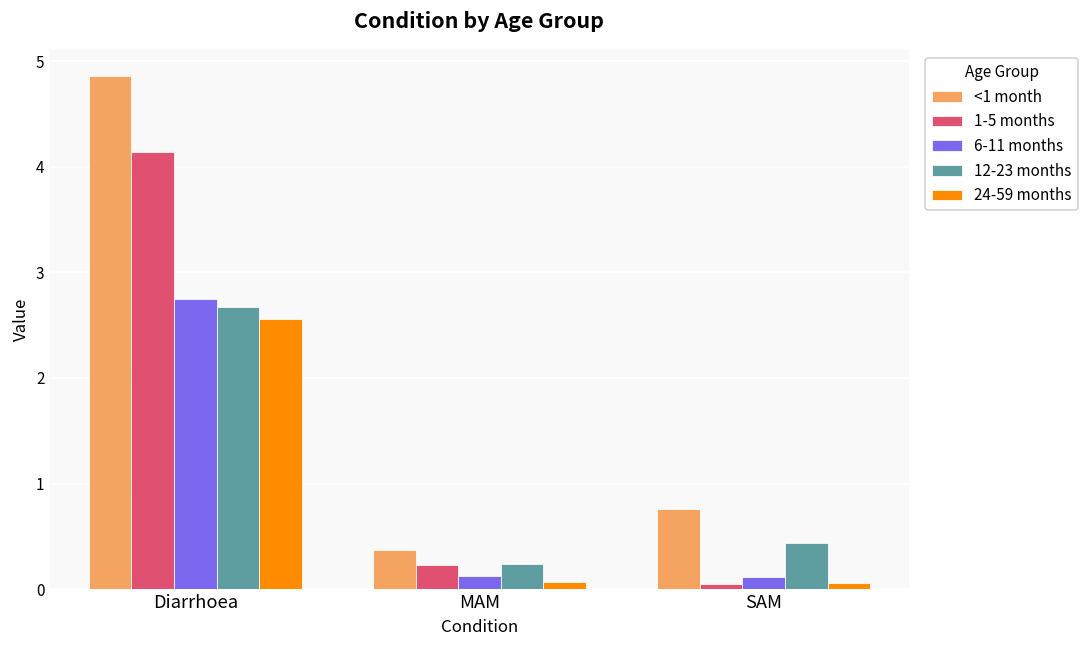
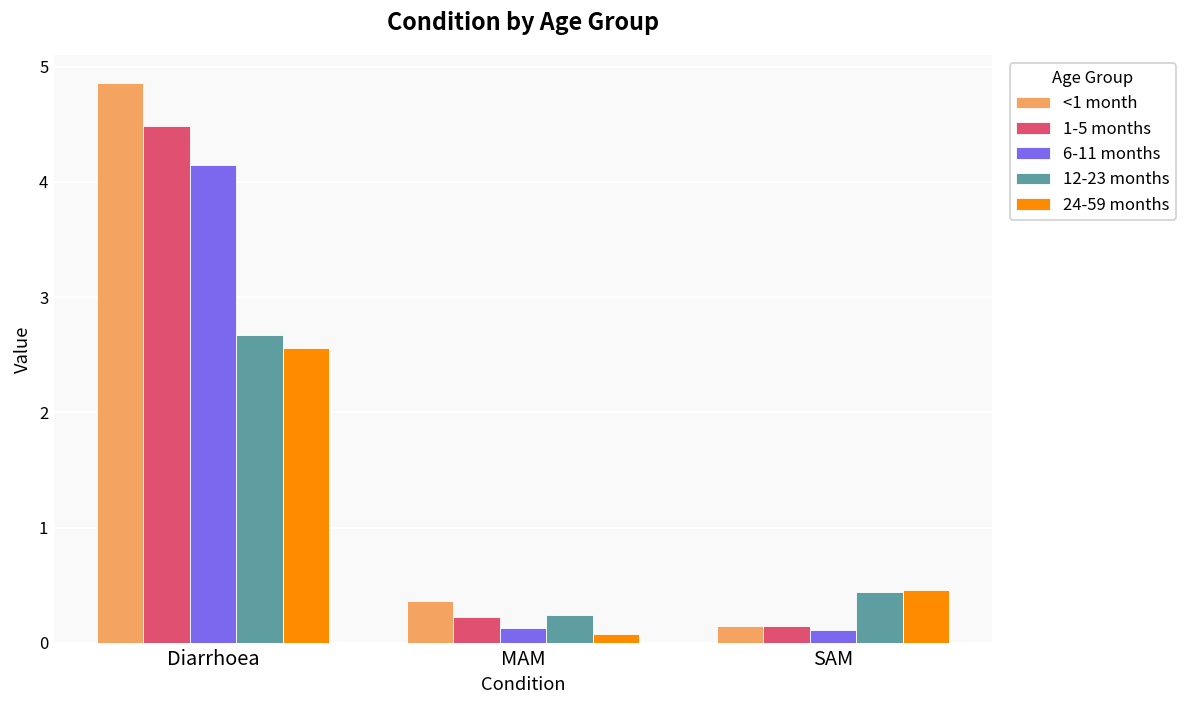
1-5 months, Diarrhoea: 4.1 -> 4.5
6-11 months, Diarrhoea: 2.7 -> 4.1
<1 month, SAM: 0.8 -> 0.1
1-5 months, SAM: 0.05 -> 0.15
24-59 months, SAM: 0.1 -> 0.5
